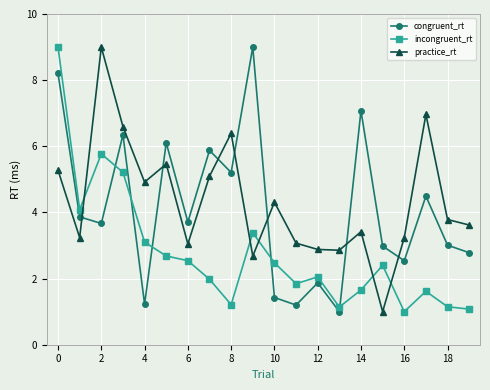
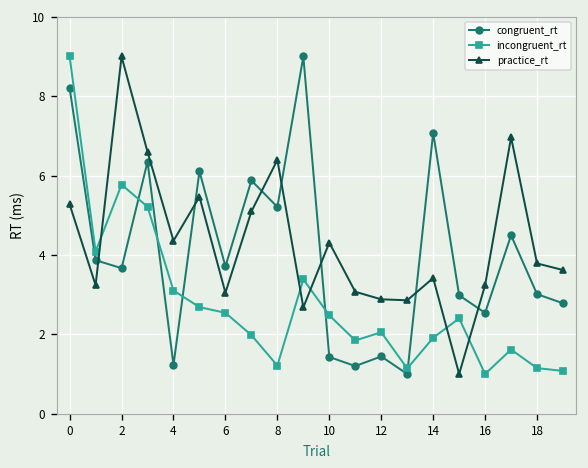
practice_rt, 4: 4.9 -> 4.4
congruent_rt, 12: 1.9 -> 1.4
incongruent_rt, 14: 1.7 -> 1.9
